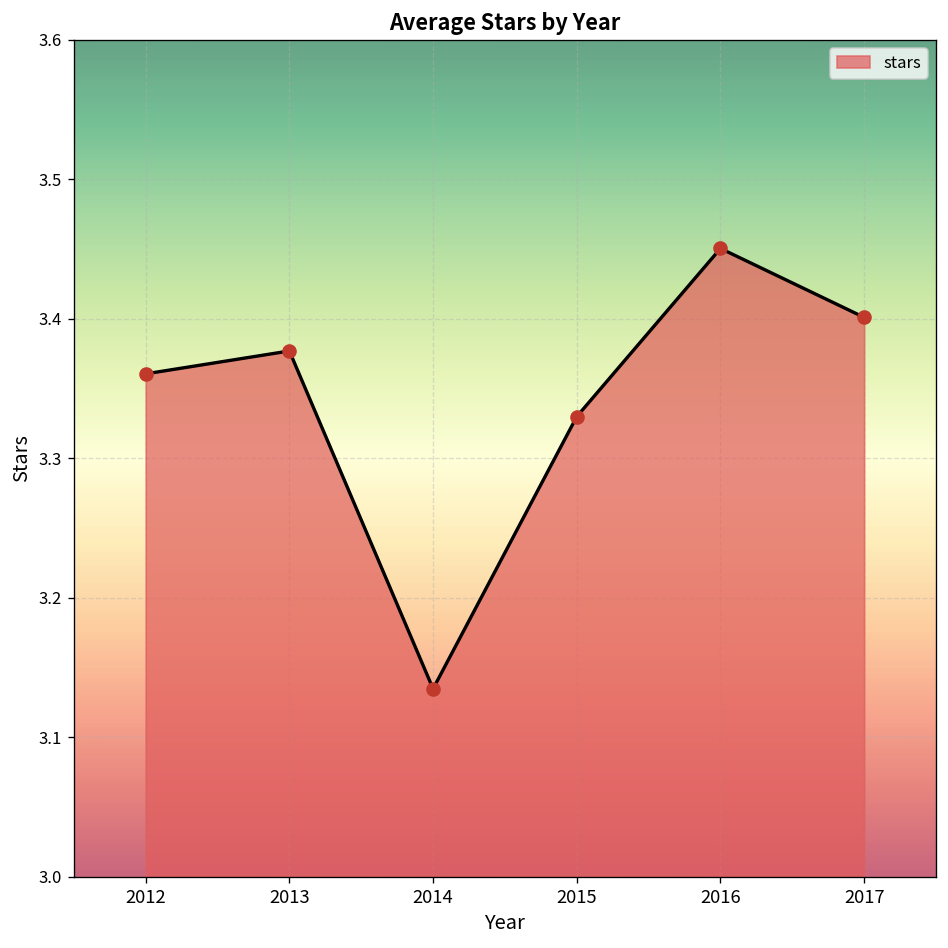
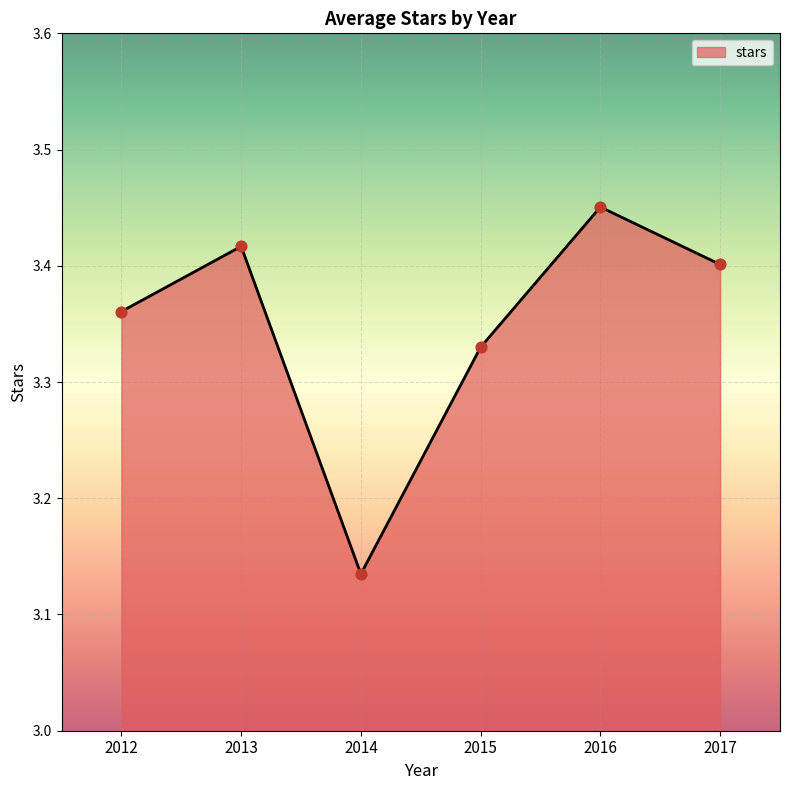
2013: 3.377 -> 3.417
